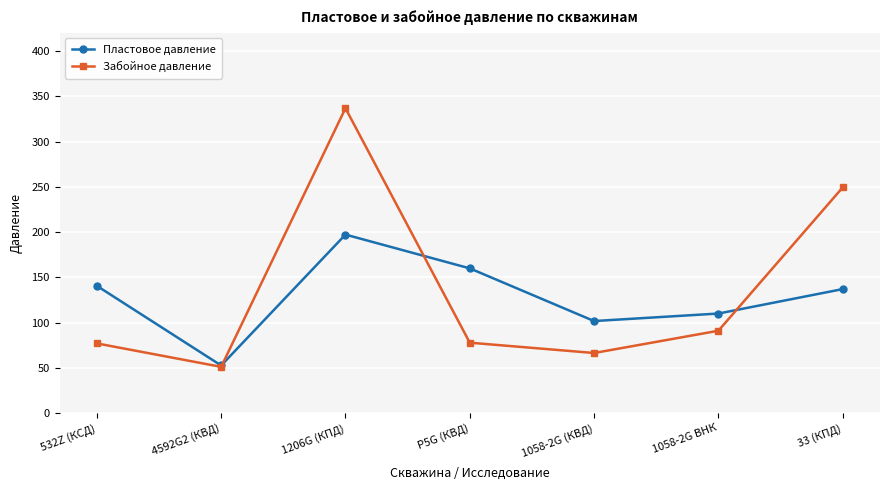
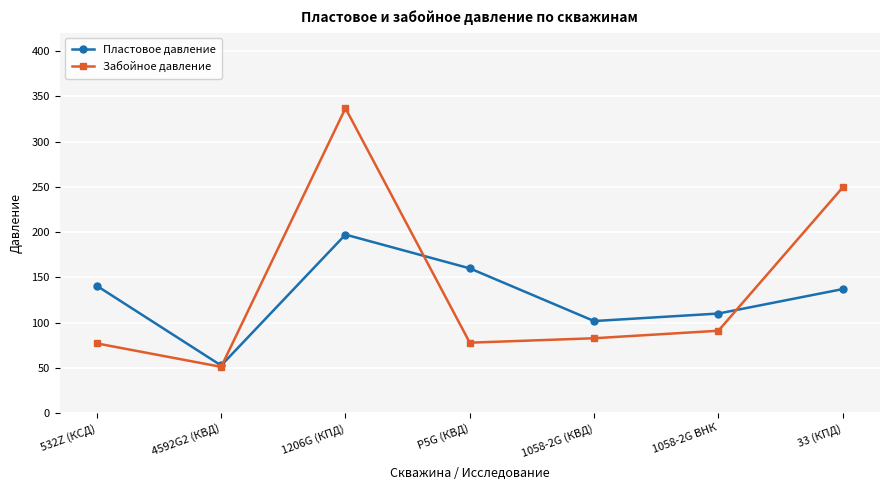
Забойное давление, 1058-2G (КВД): 70 -> 80
